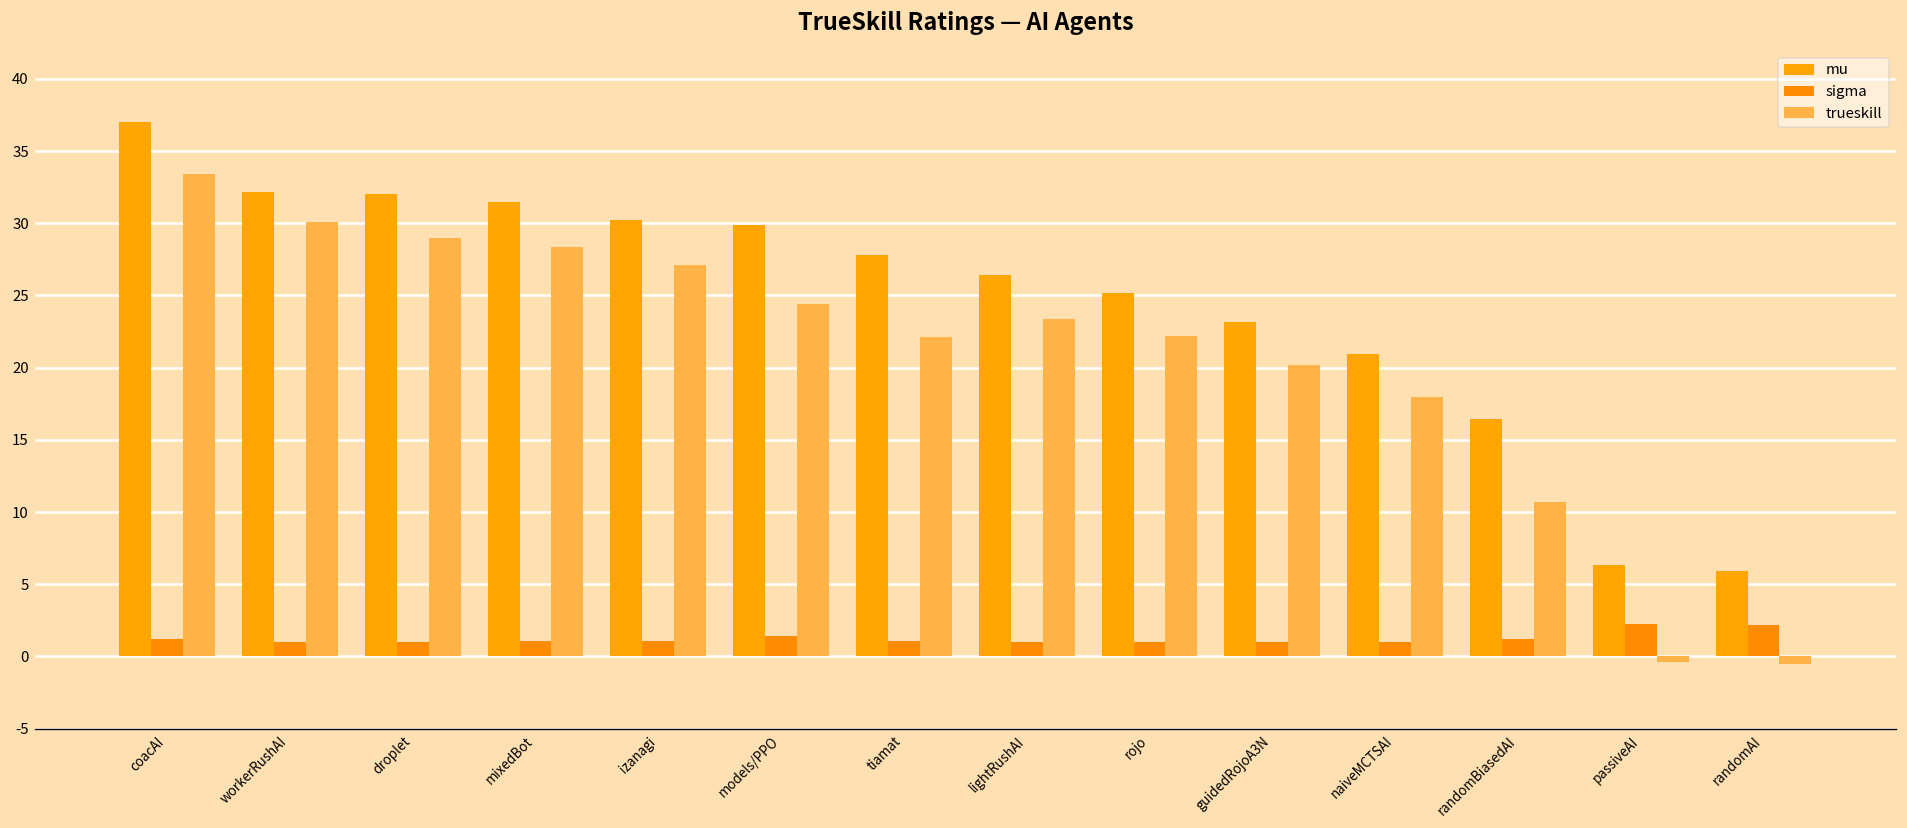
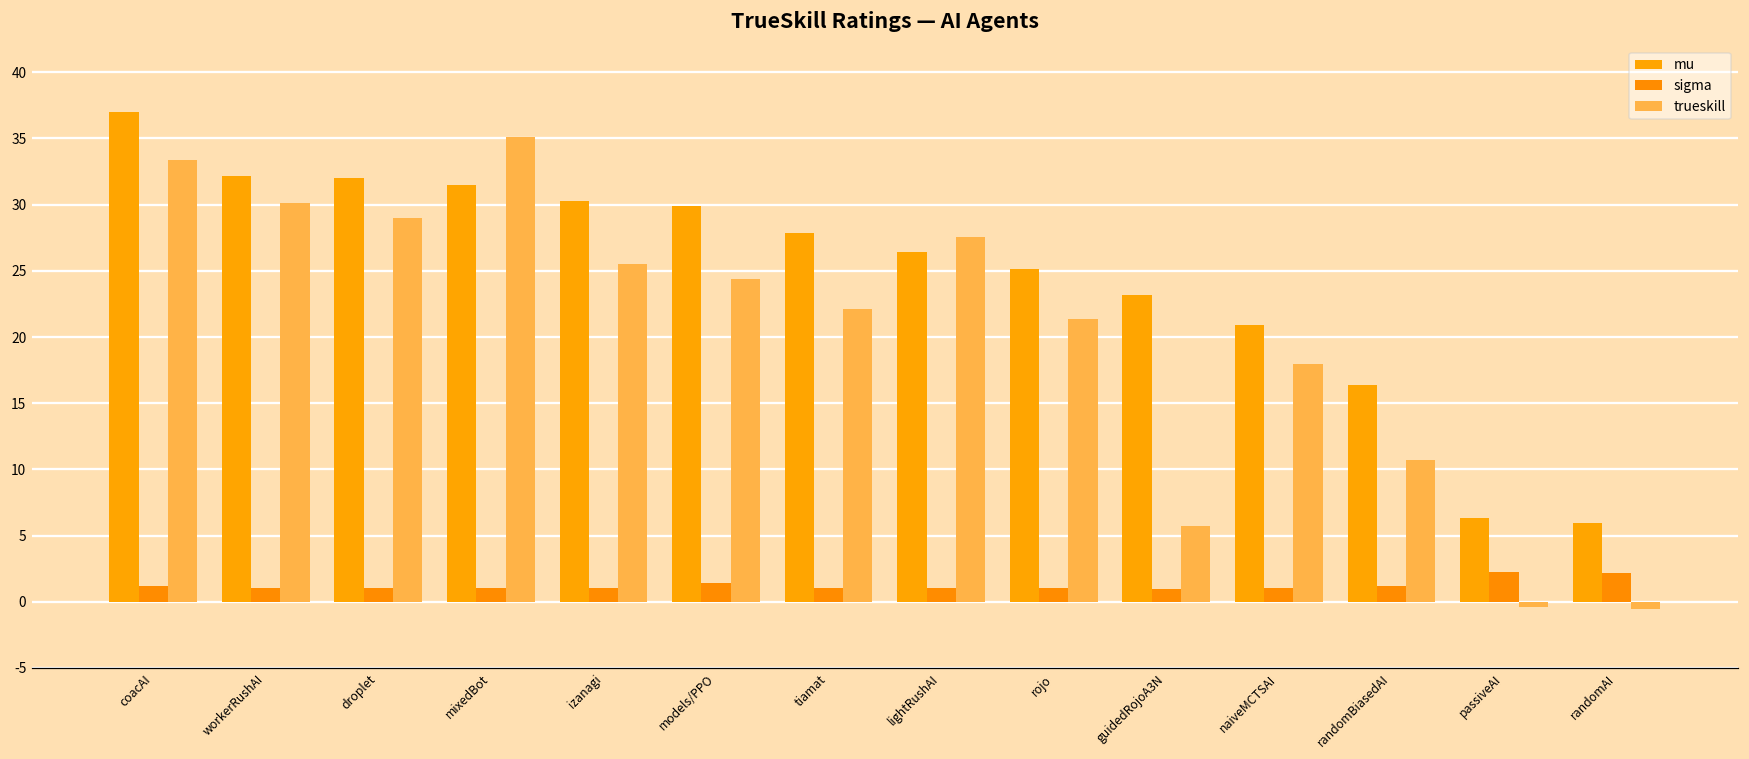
trueskill, mixedBot: 28.3 -> 35.1
trueskill, izanagi: 27.1 -> 25.5
trueskill, lightRushAI: 23.4 -> 27.6
trueskill, rojo: 22.2 -> 21.4
trueskill, guidedRojoA3N: 20.2 -> 5.7
